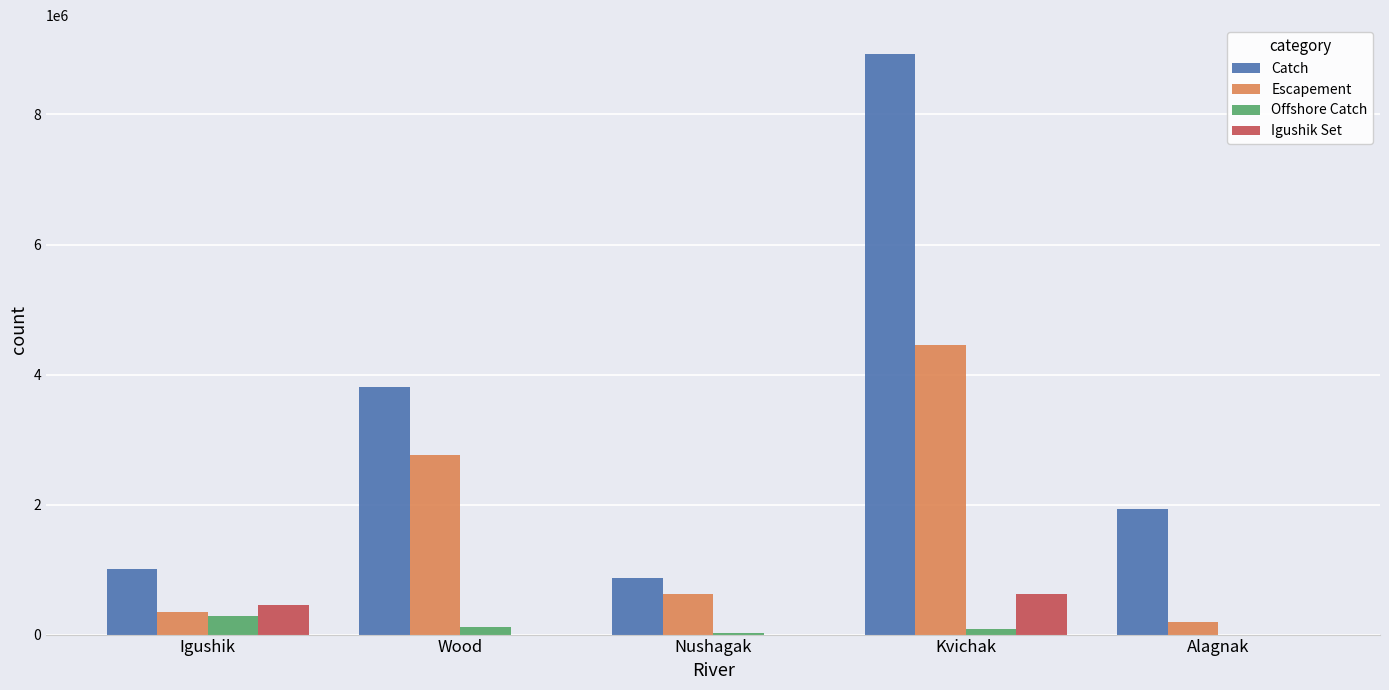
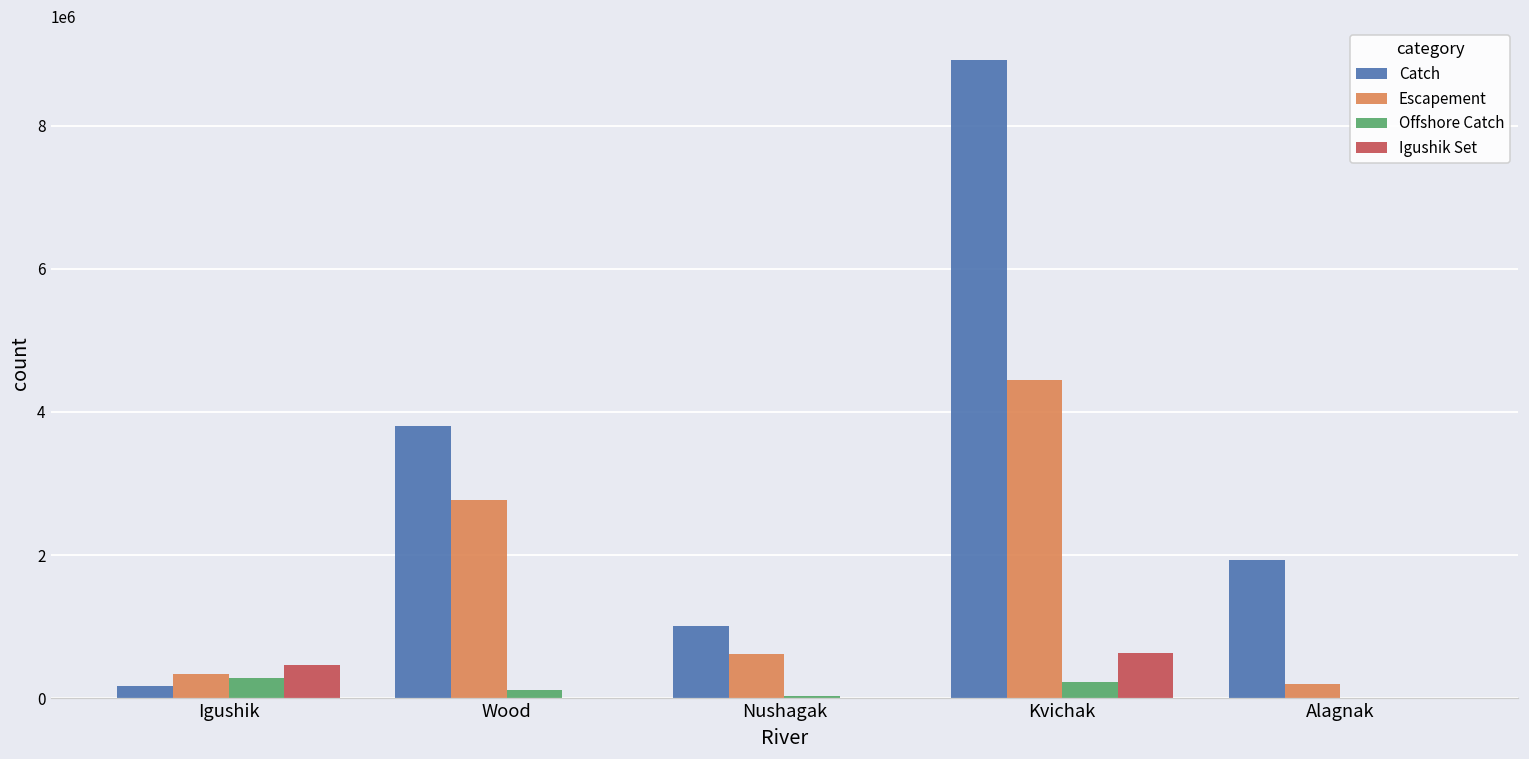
Catch, Igushik: 1000000 -> 200000
Catch, Nushagak: 900000 -> 1000000
Offshore Catch, Kvichak: 100000 -> 200000
